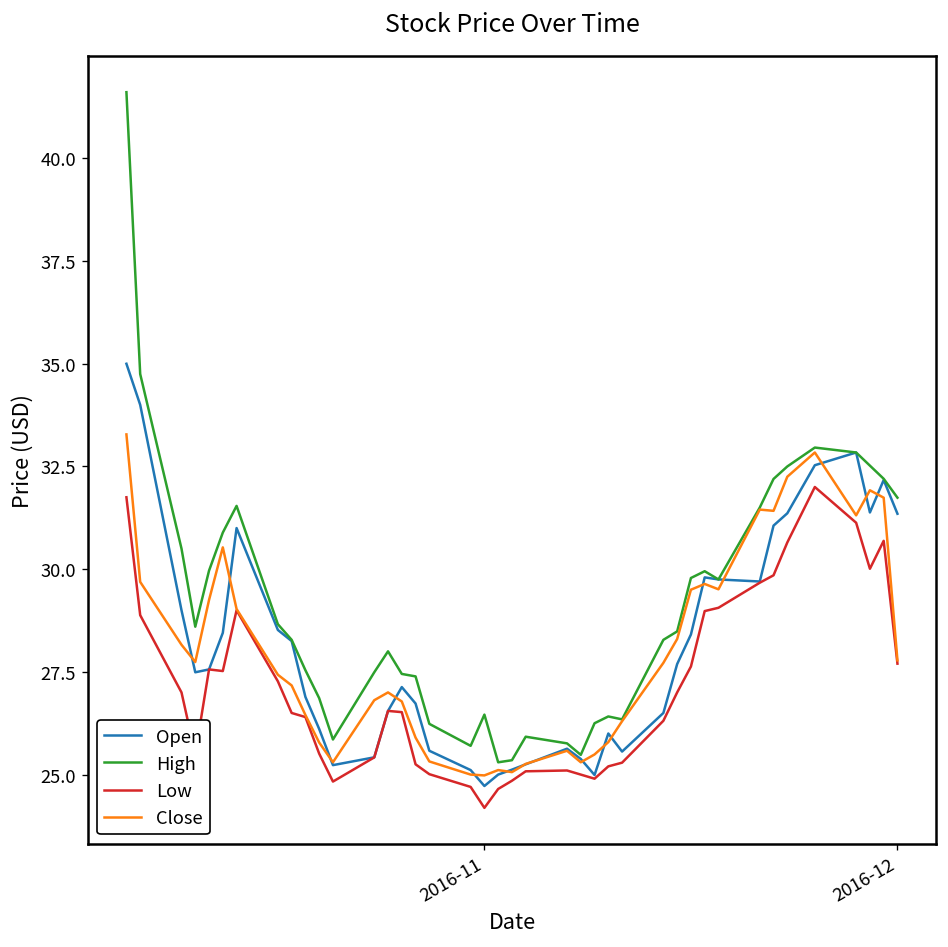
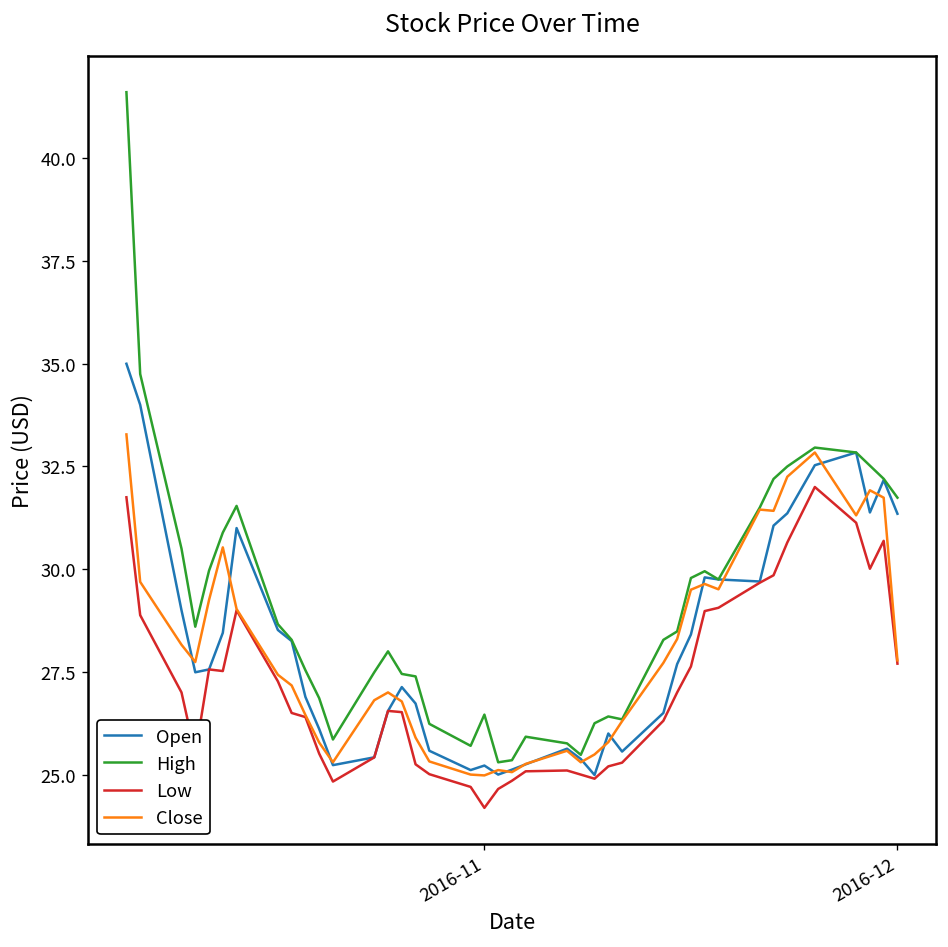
Open, 2016-11: 24.7 -> 25.2
